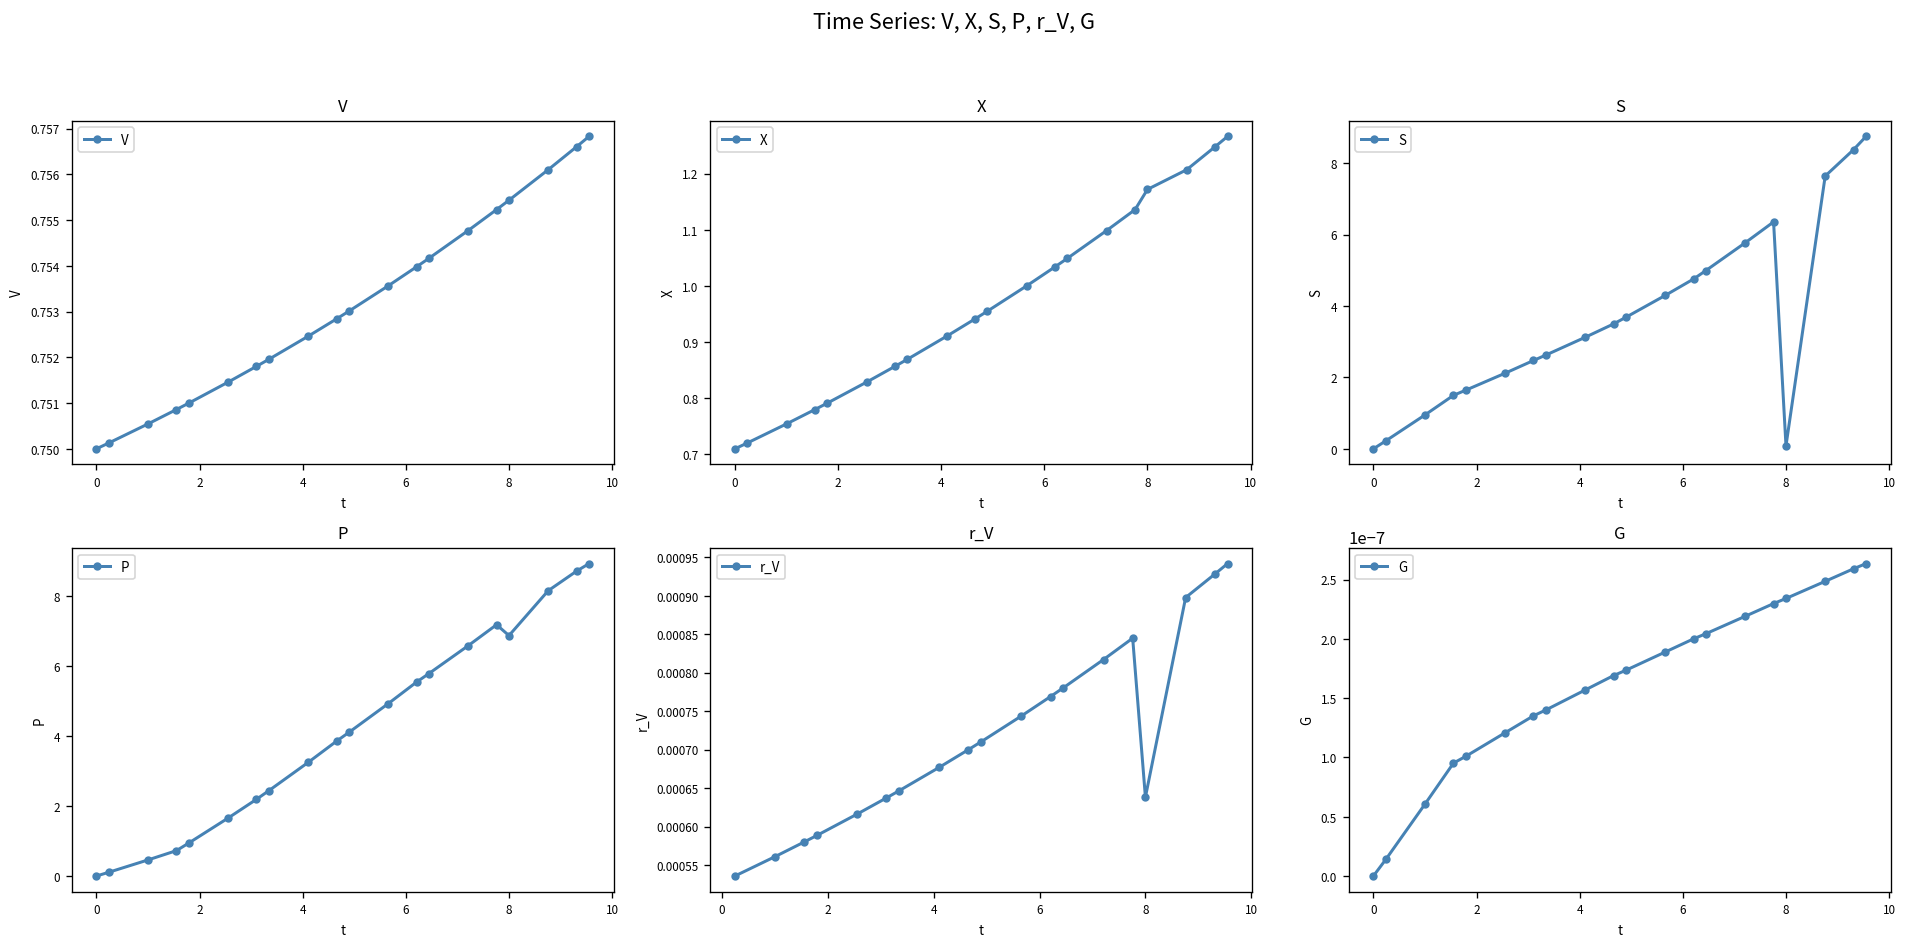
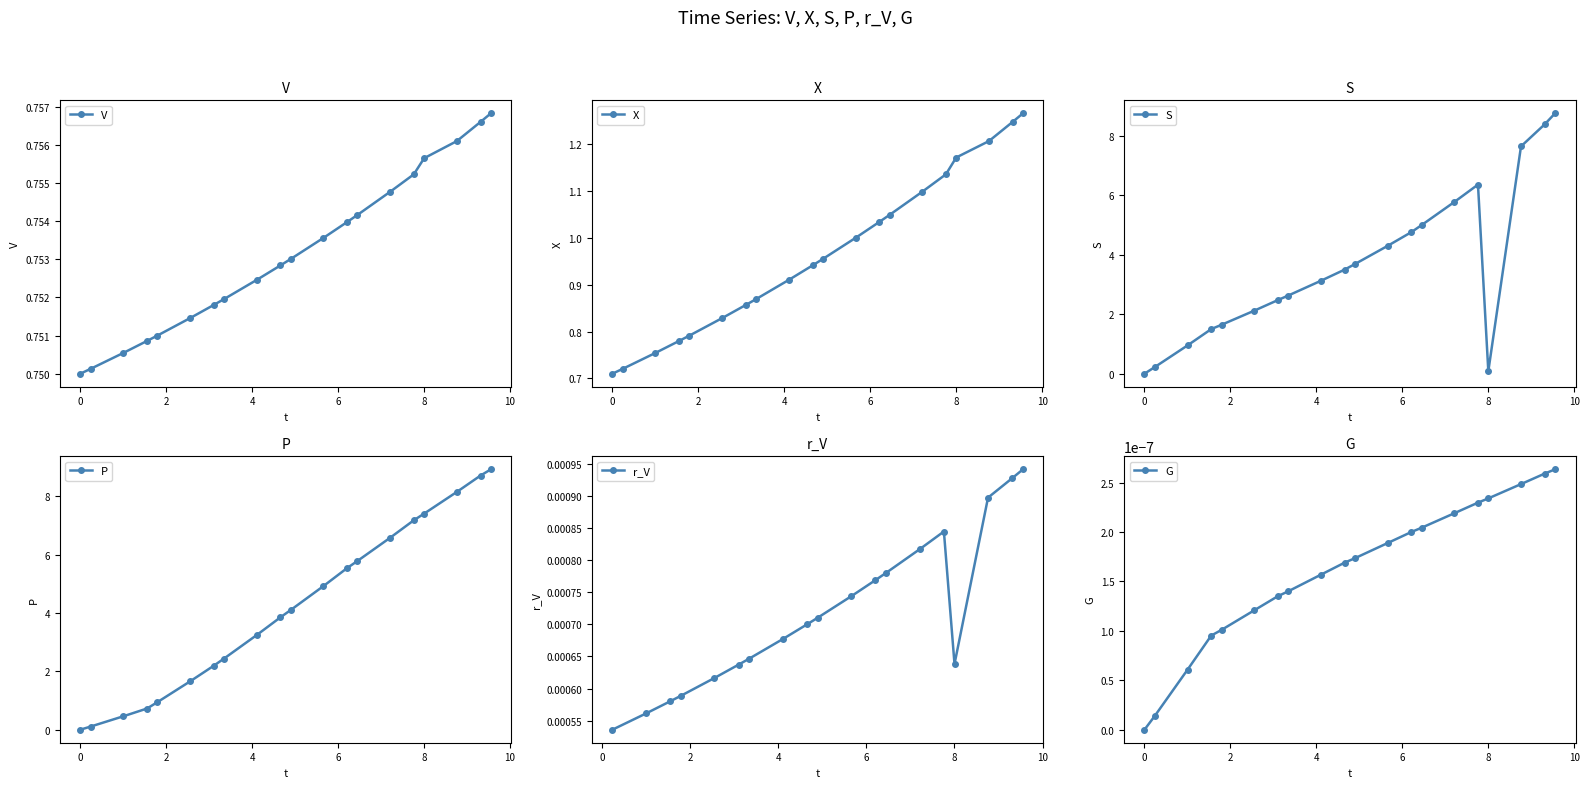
V, 8: 0.7554 -> 0.7557
P, 8: 6.9 -> 7.4
